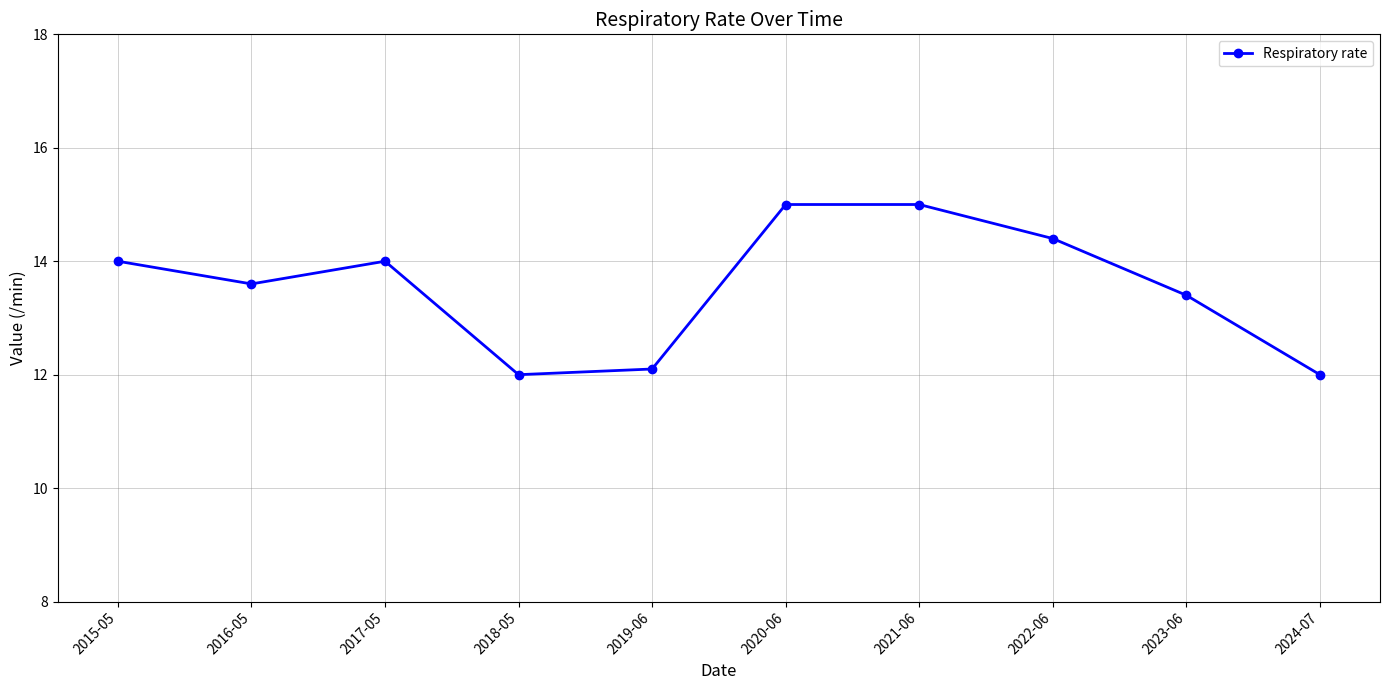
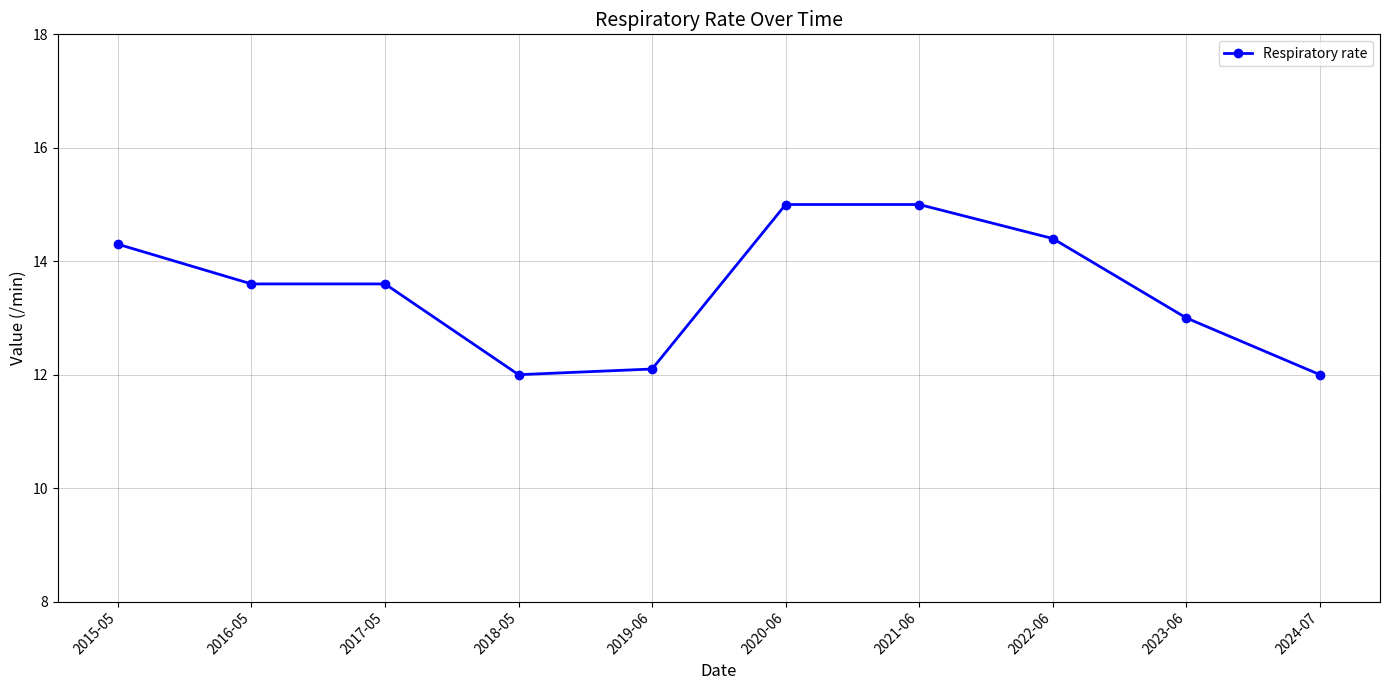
2015-05: 14.0 -> 14.3
2017-05: 14.0 -> 13.6
2023-06: 13.4 -> 13.0
